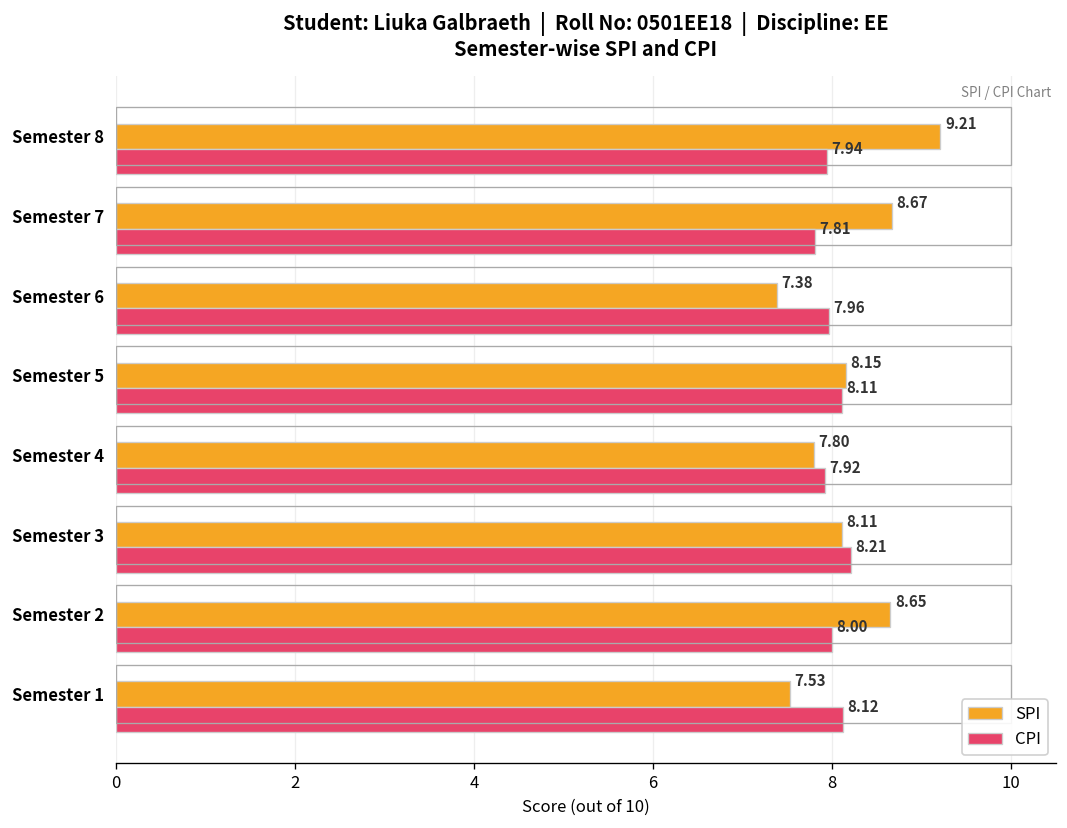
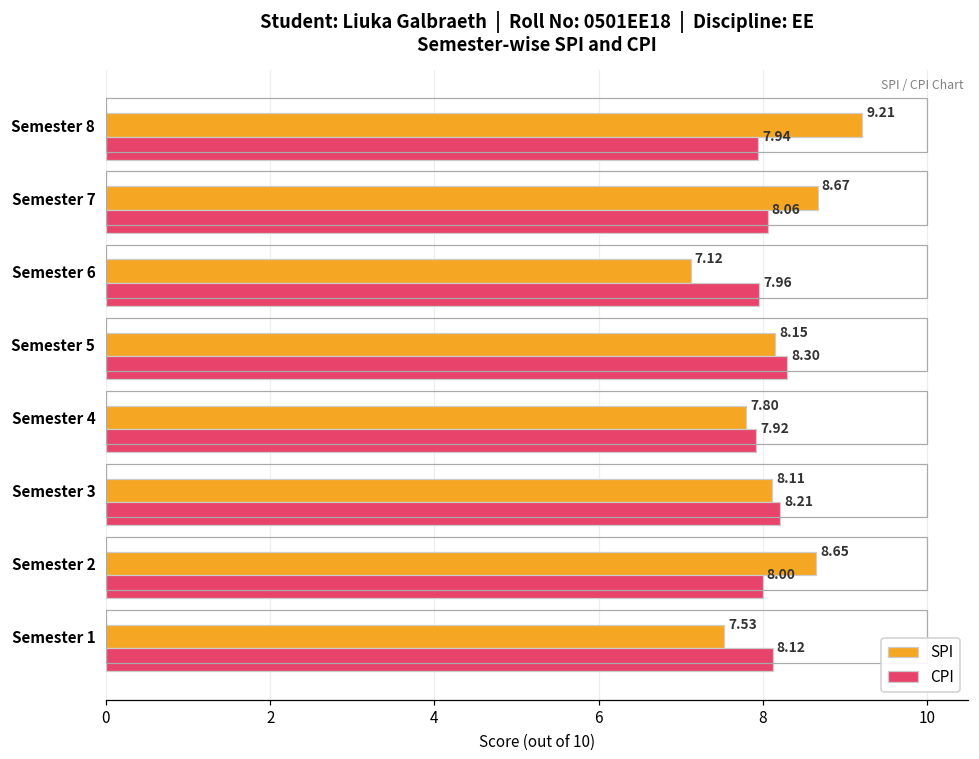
CPI, Semester 7: 7.81 -> 8.06
SPI, Semester 6: 7.38 -> 7.12
CPI, Semester 5: 8.11 -> 8.30
